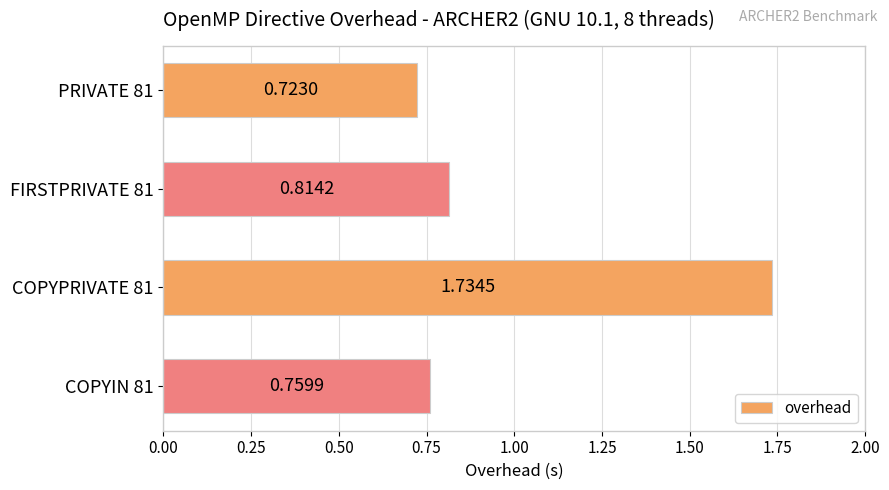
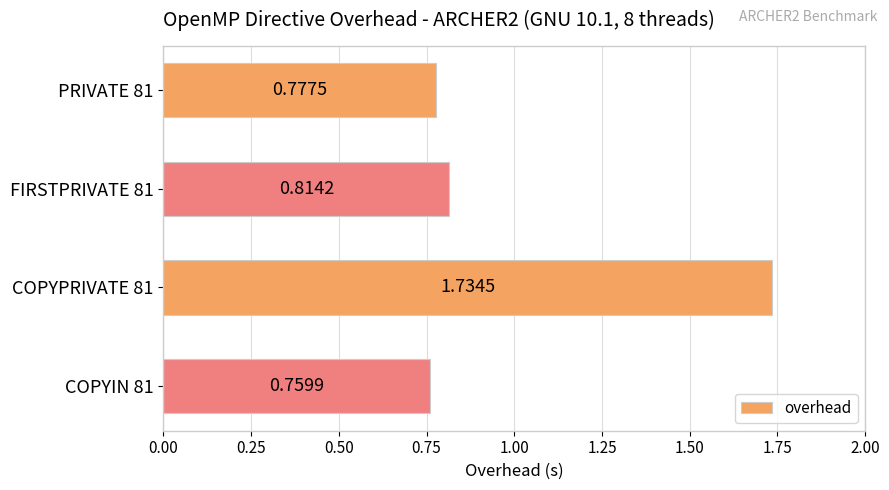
PRIVATE 81: 0.7230 -> 0.7775
